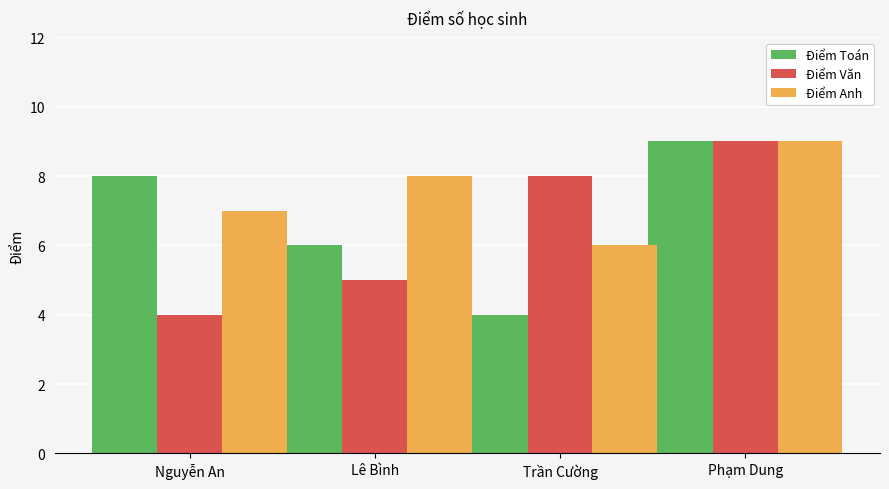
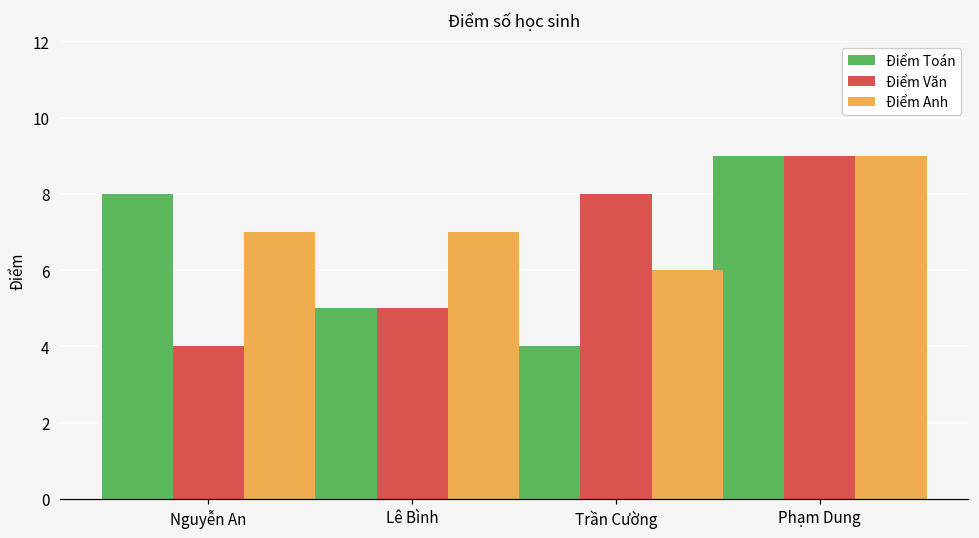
Điểm Toán, Lê Bình: 6 -> 5
Điểm Anh, Lê Bình: 8 -> 7
